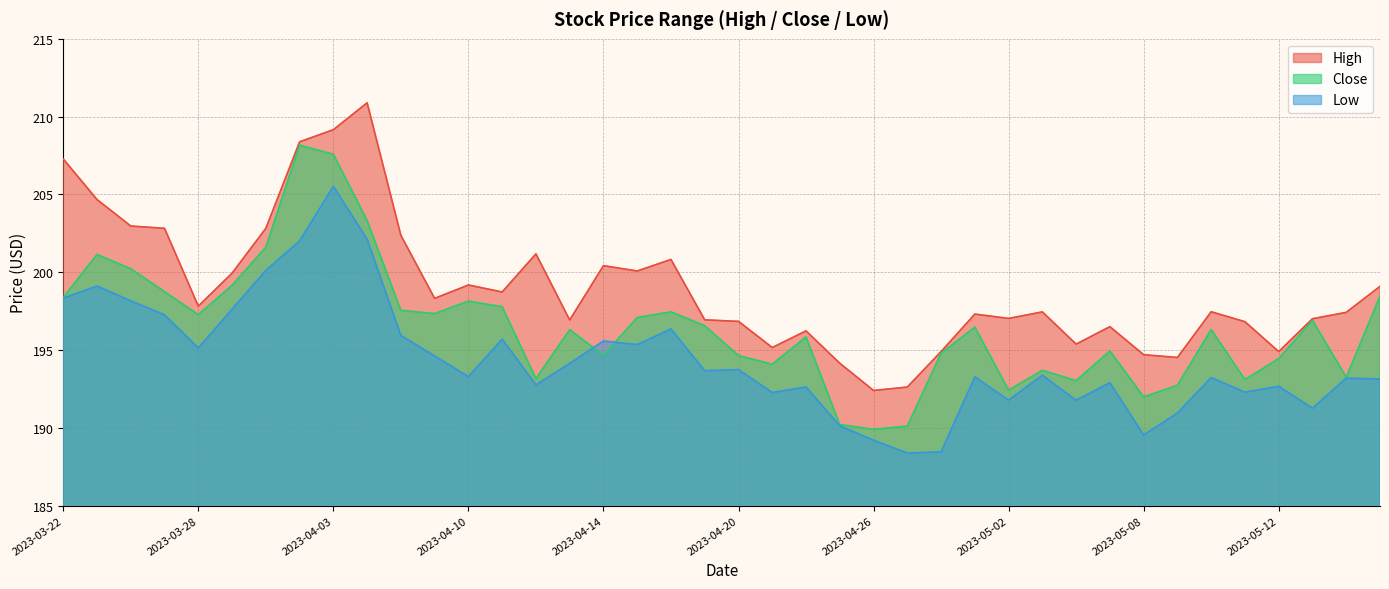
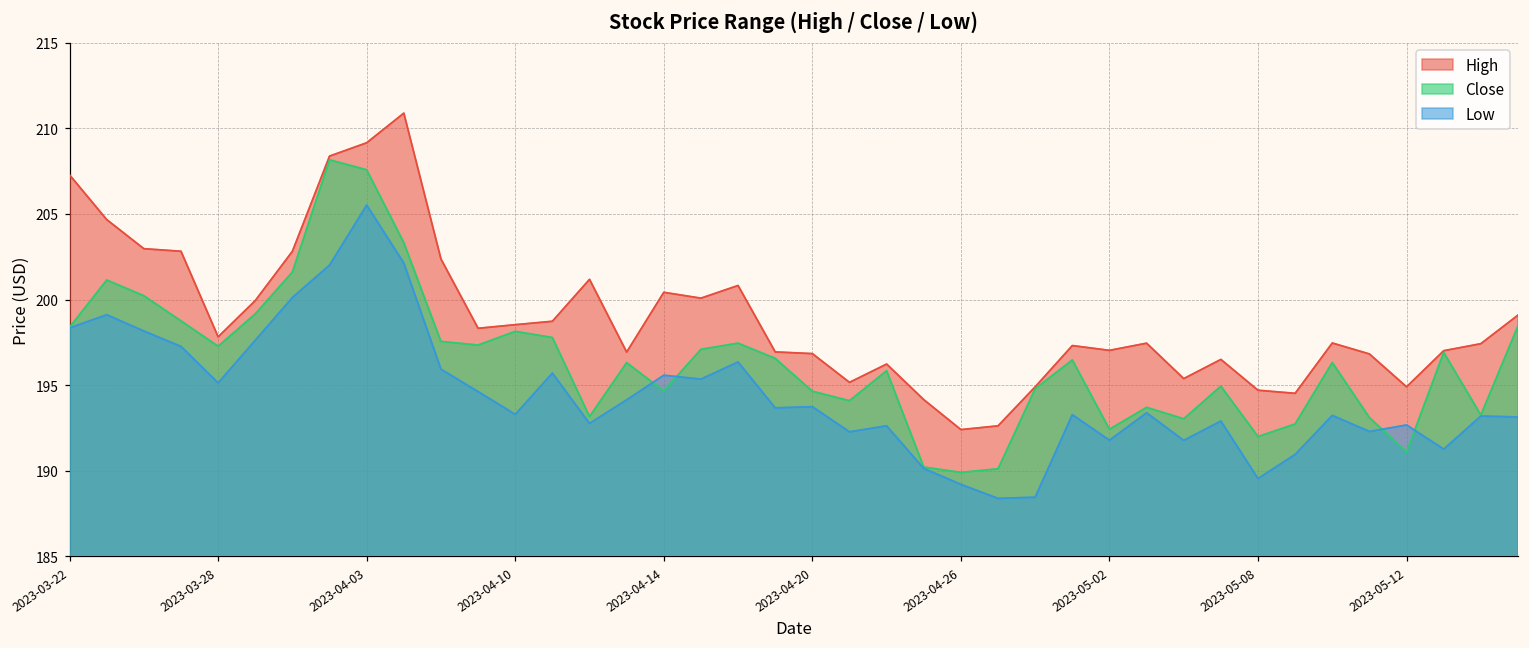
High, 2023-04-10: 199.2 -> 198.5
Close, 2023-05-12: 194.4 -> 191.1
